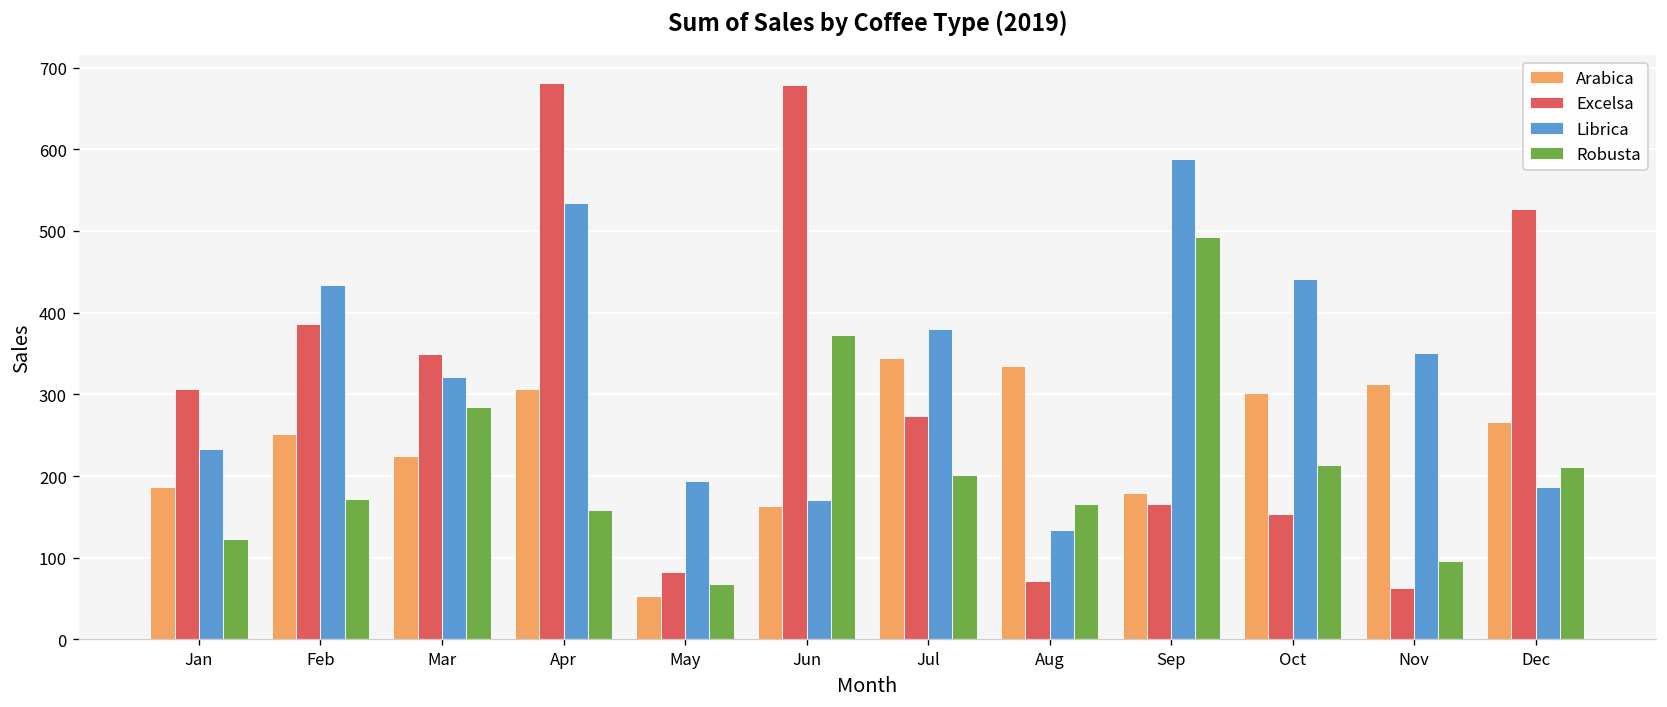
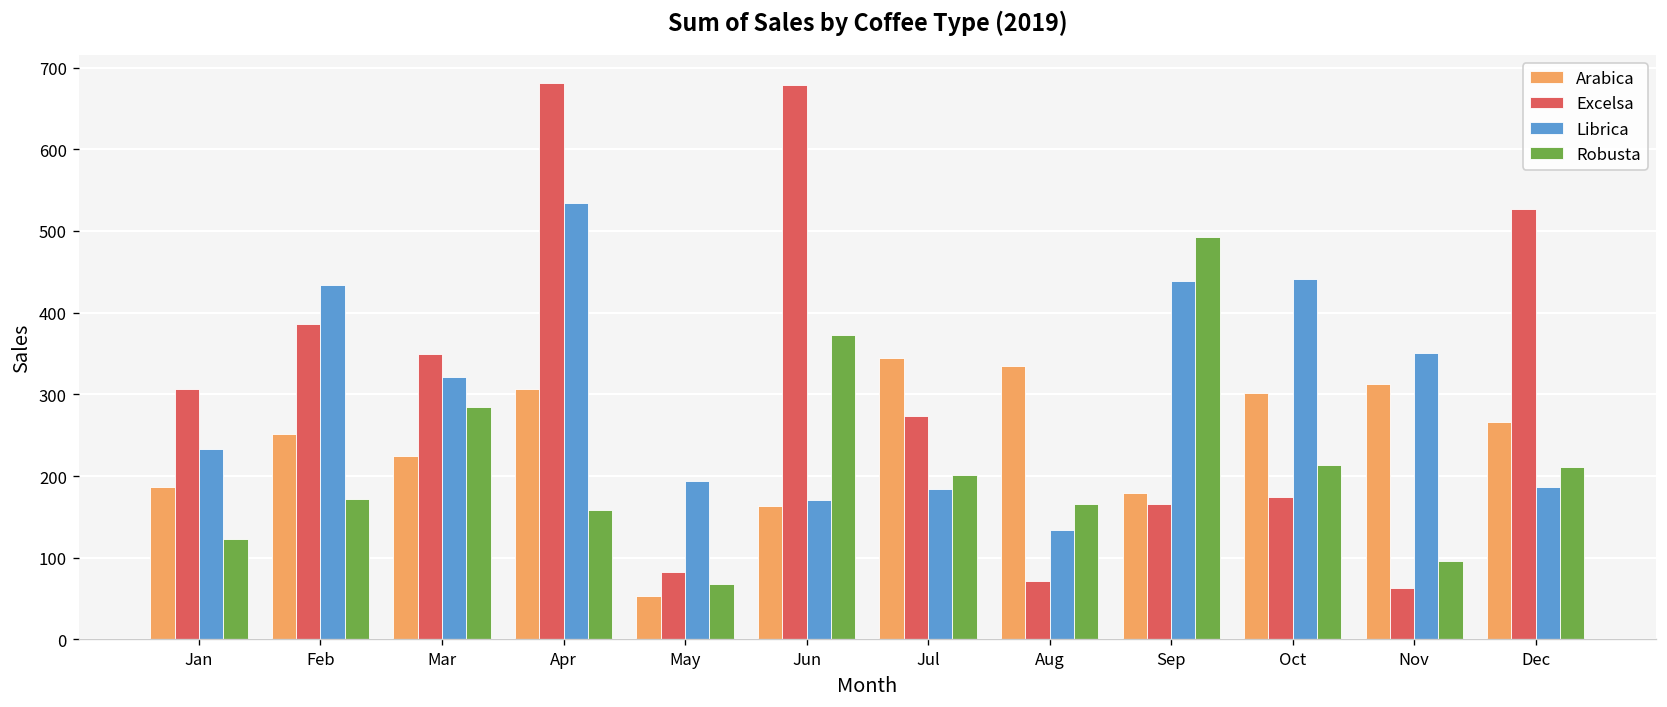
Librica, Jul: 380 -> 180
Librica, Sep: 590 -> 440
Excelsa, Oct: 150 -> 170
